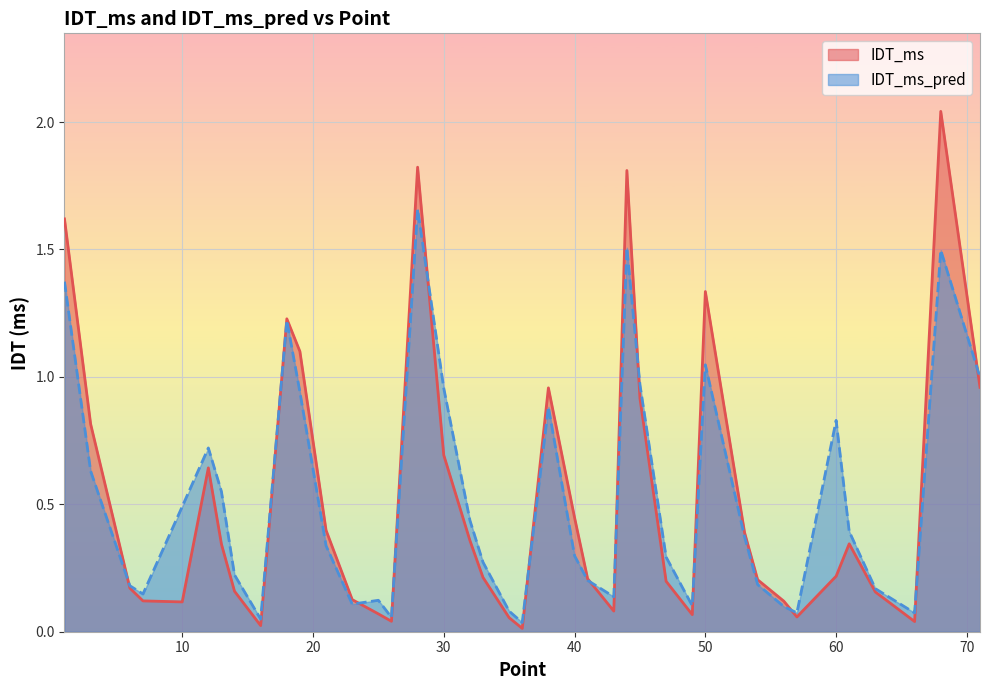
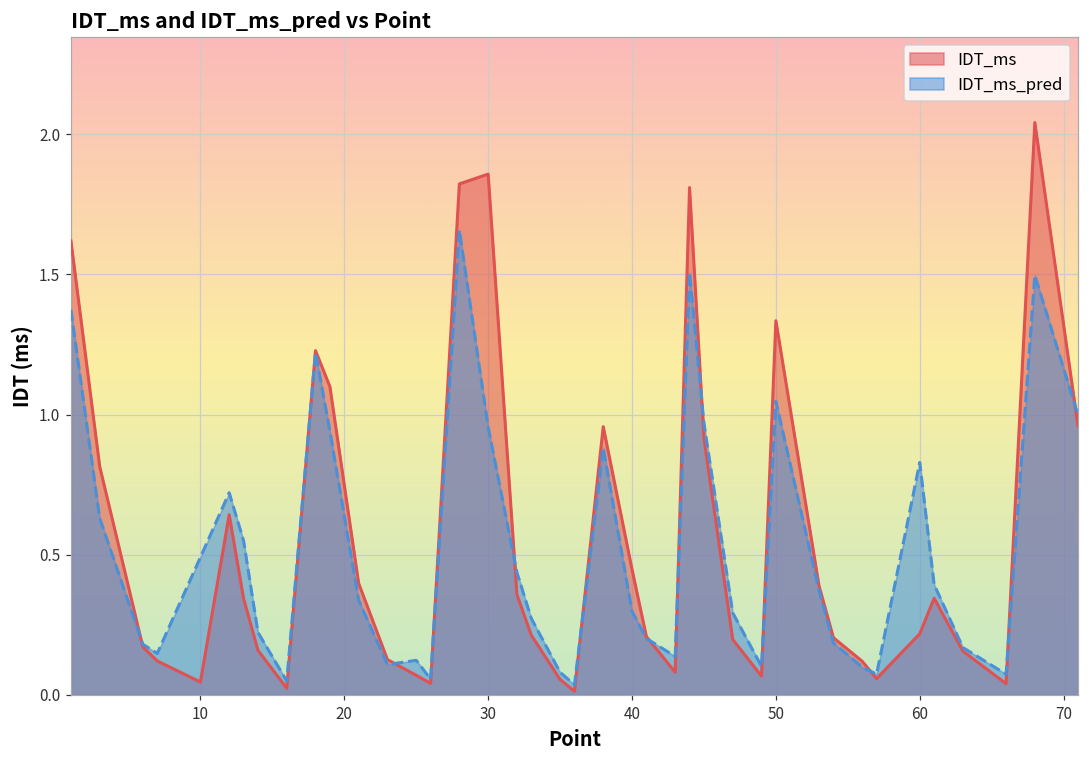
IDT_ms, 10: 0.12 -> 0.05
IDT_ms, 30: 0.69 -> 1.86
